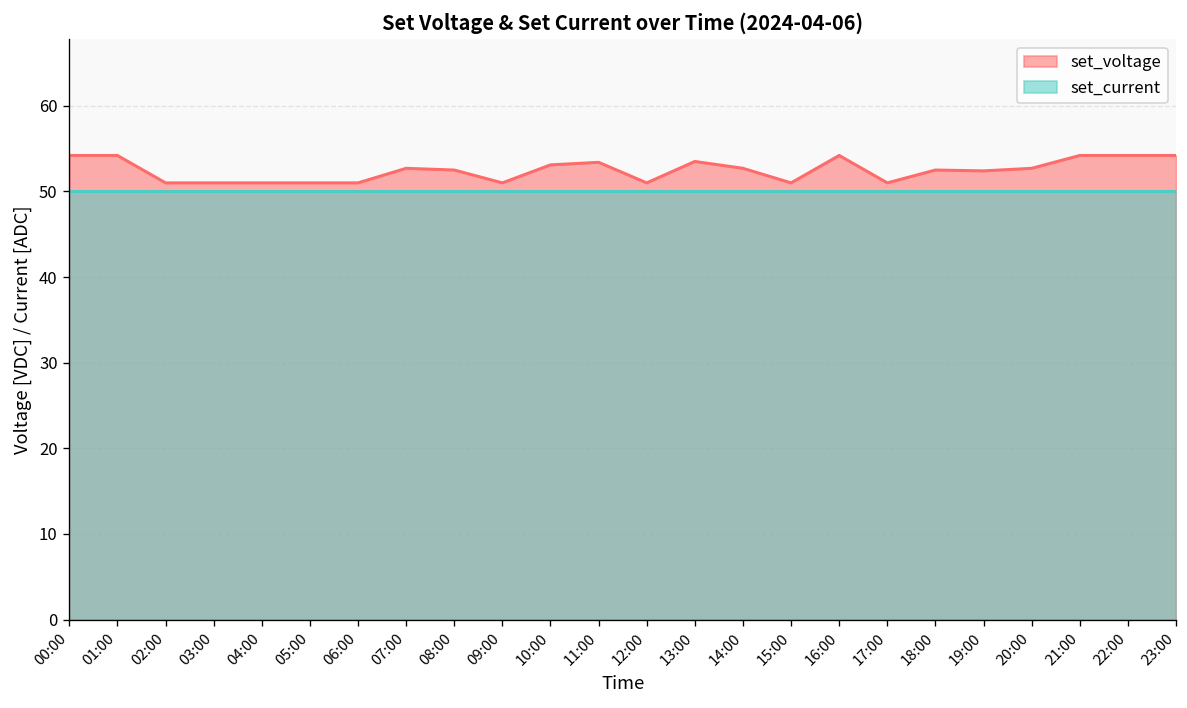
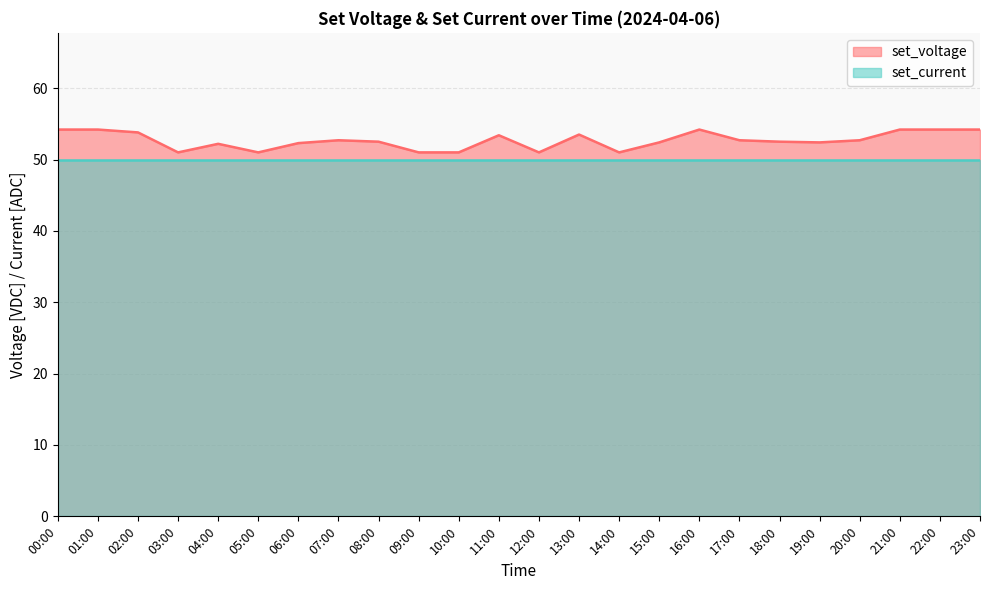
set_voltage, 02:00: 51 -> 54
set_voltage, 04:00: 51 -> 52
set_voltage, 06:00: 51 -> 52
set_voltage, 10:00: 53 -> 51
set_voltage, 14:00: 53 -> 51
set_voltage, 15:00: 51 -> 52
set_voltage, 17:00: 51 -> 53
